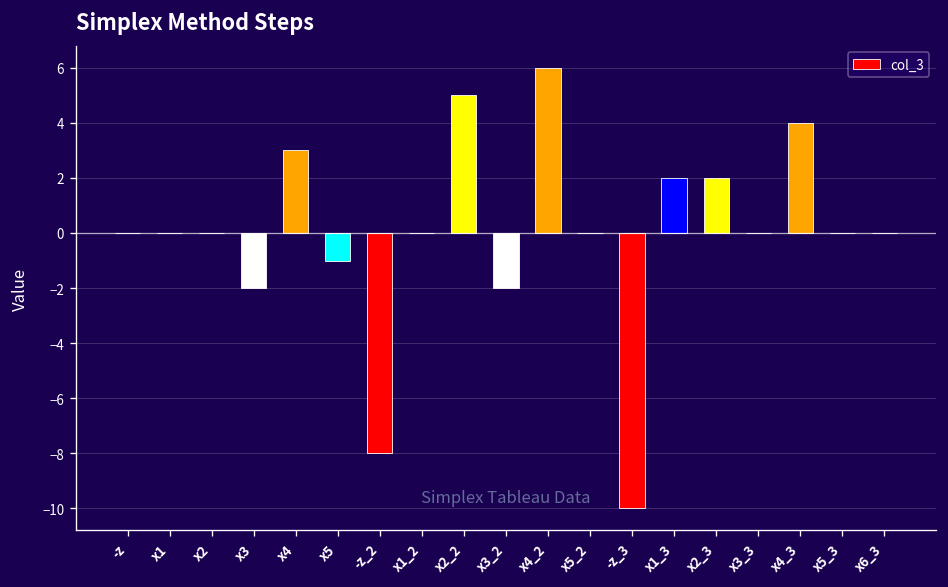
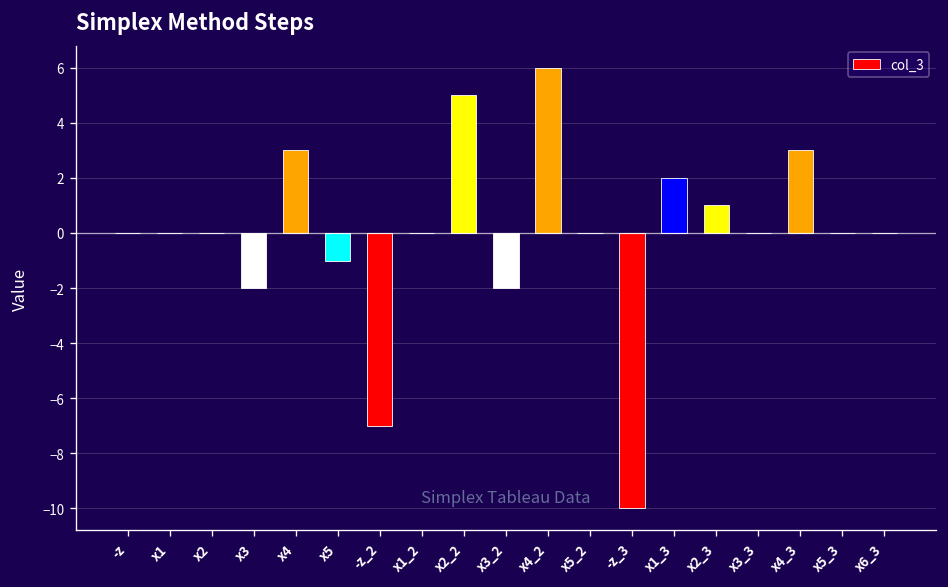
-z_2: -8 -> -7
x2_3: 2 -> 1
x4_3: 4 -> 3
